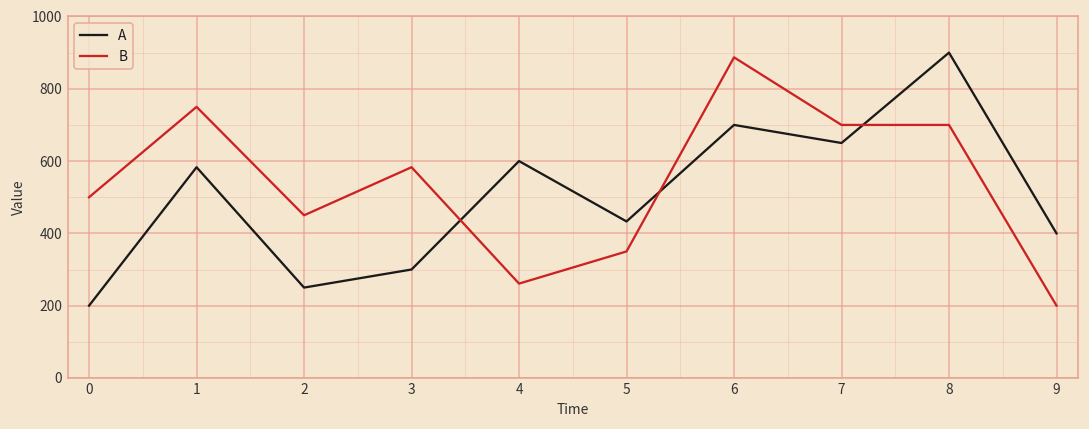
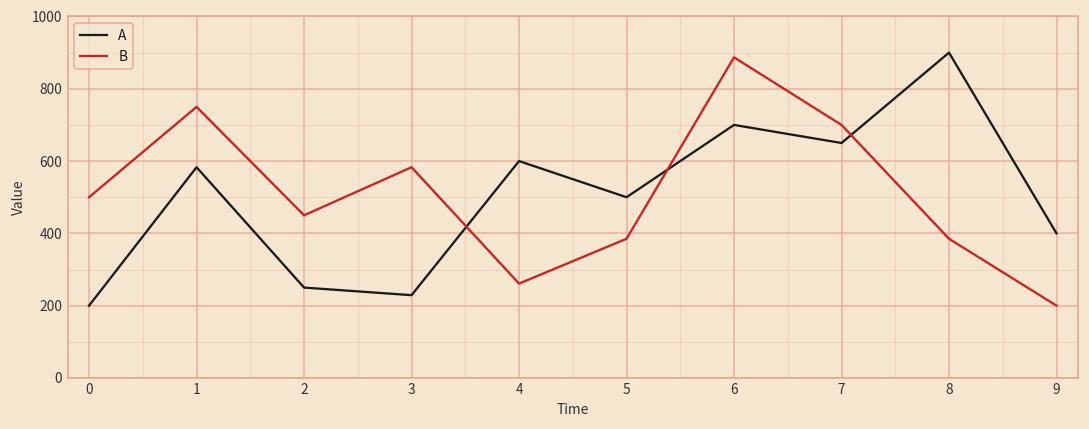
A, 3: 300 -> 230
A, 5: 430 -> 500
B, 5: 350 -> 390
B, 8: 700 -> 390
